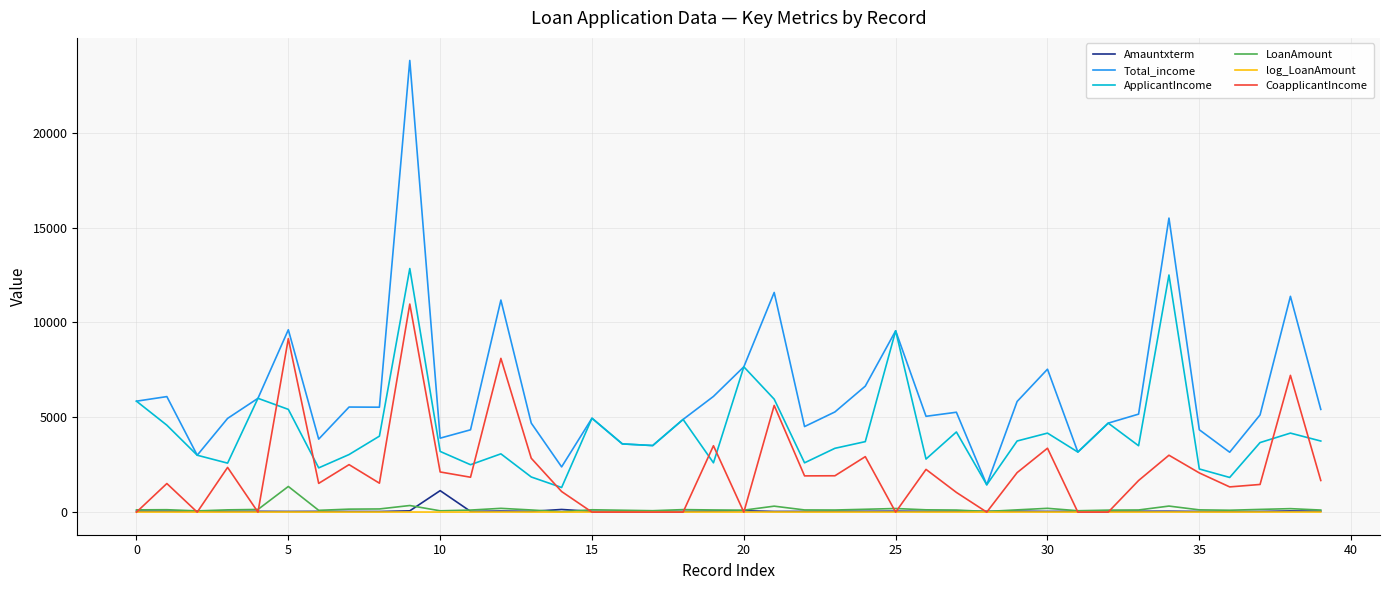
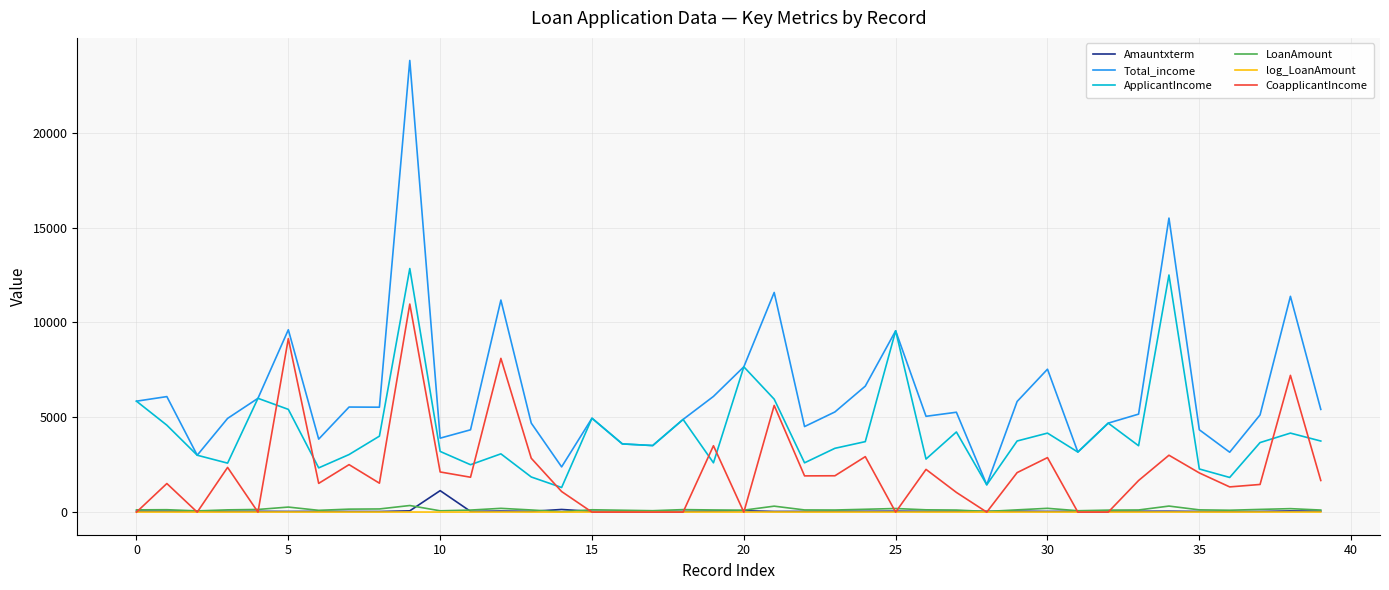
LoanAmount, 5: 1400 -> 300
CoapplicantIncome, 30: 3400 -> 2900
